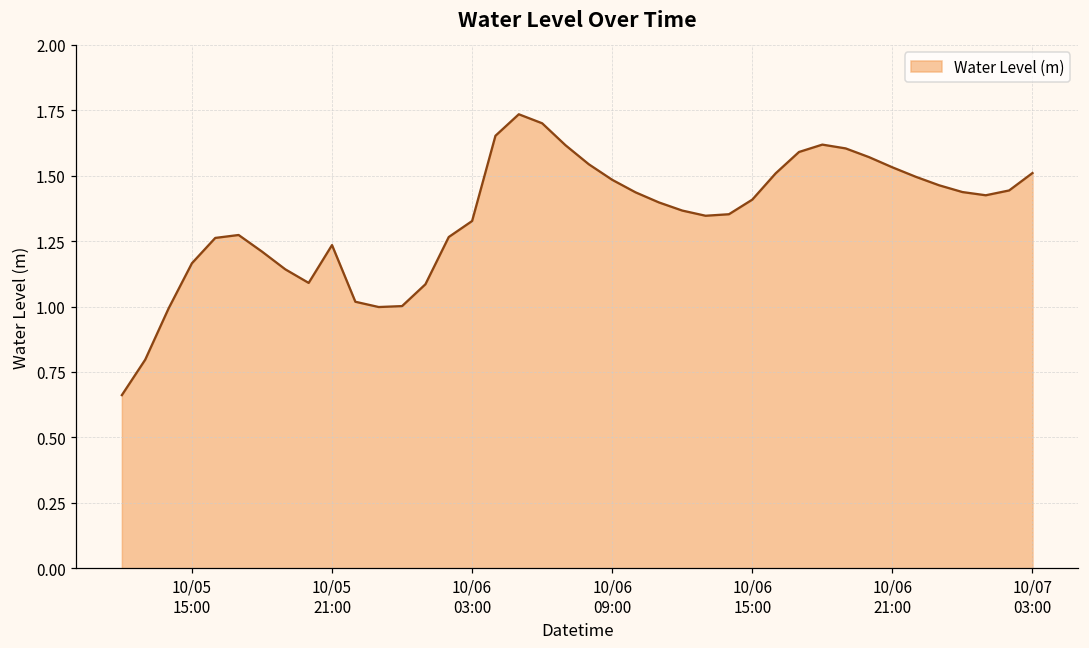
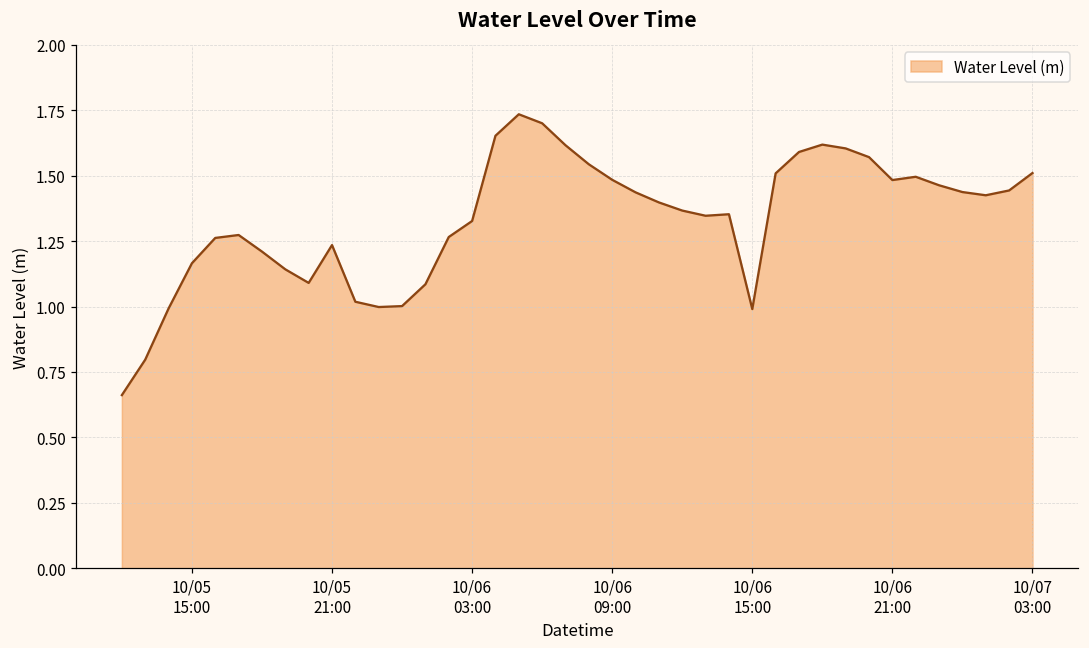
10/06 15:00: 1.41 -> 0.99
10/06 21:00: 1.53 -> 1.48
